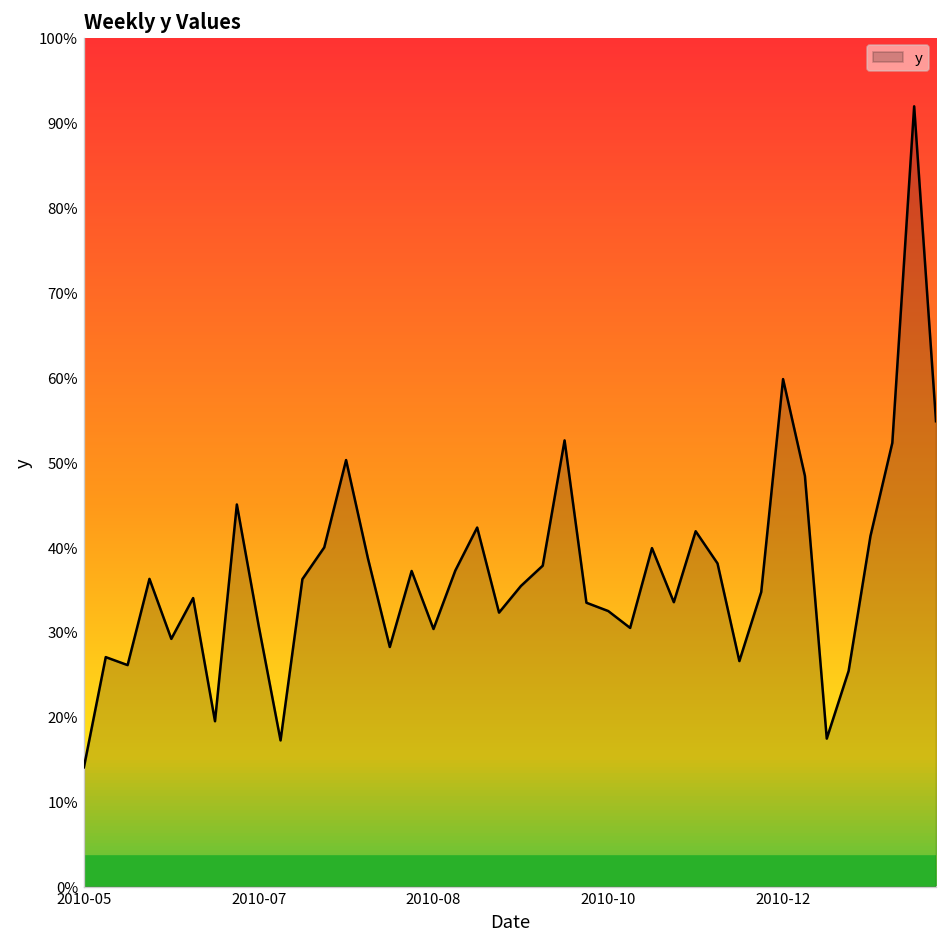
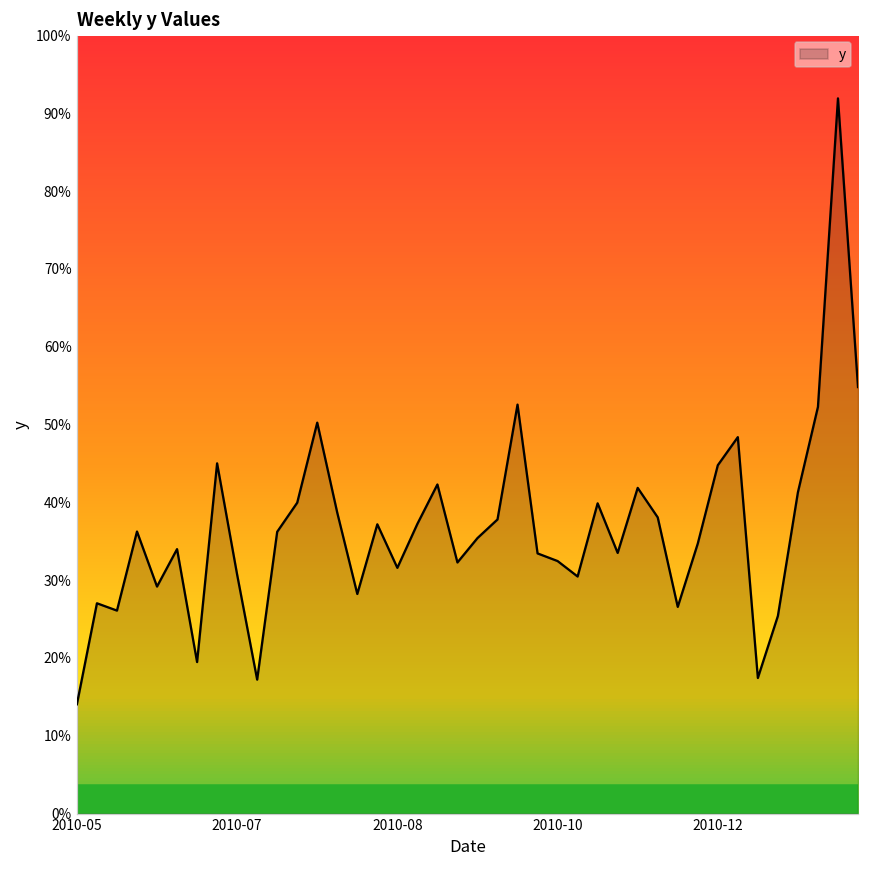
2010-08: 30% -> 32%
2010-12: 60% -> 45%
